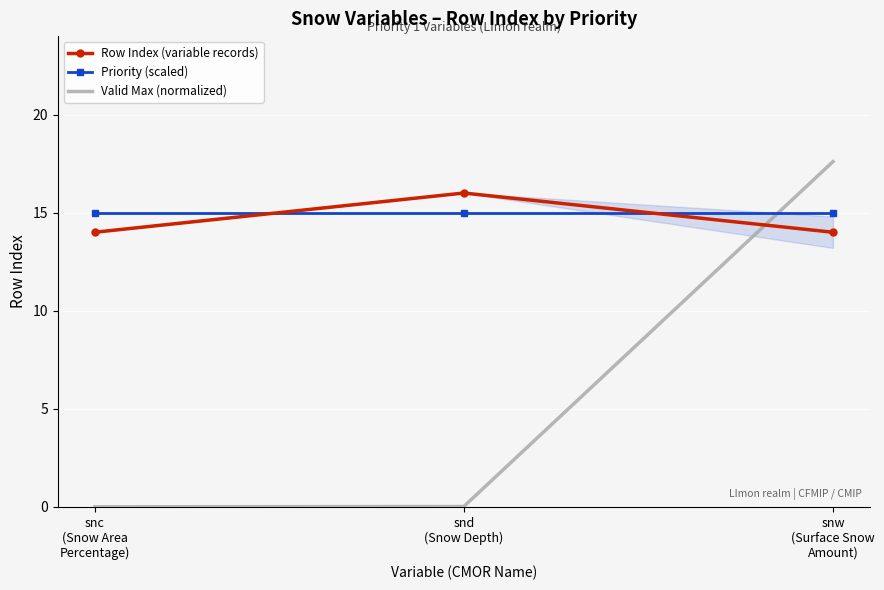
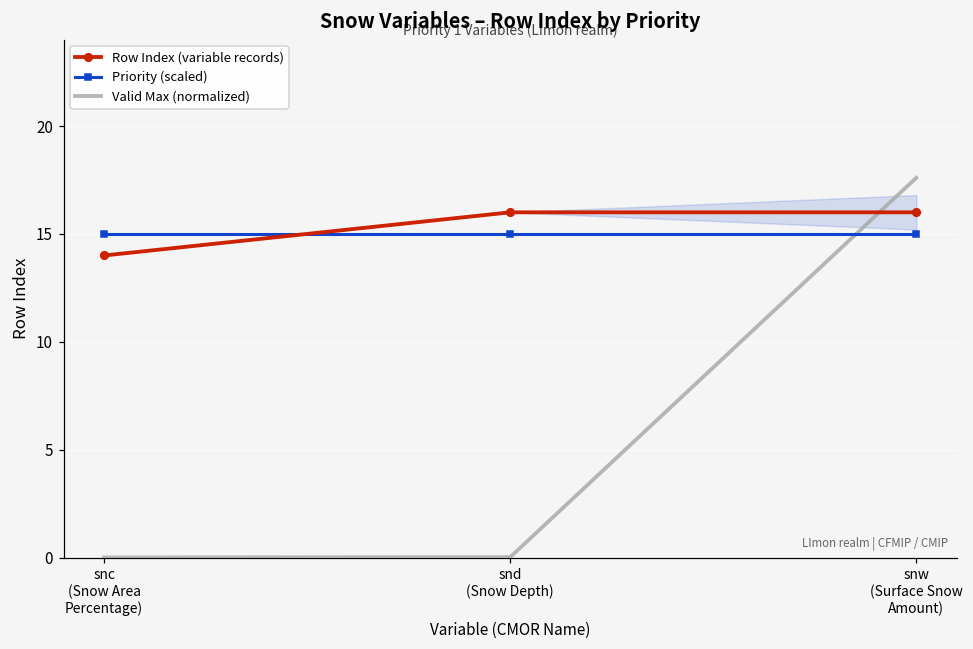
Row Index (variable records), snw (Surface Snow Amount): 14 -> 16
